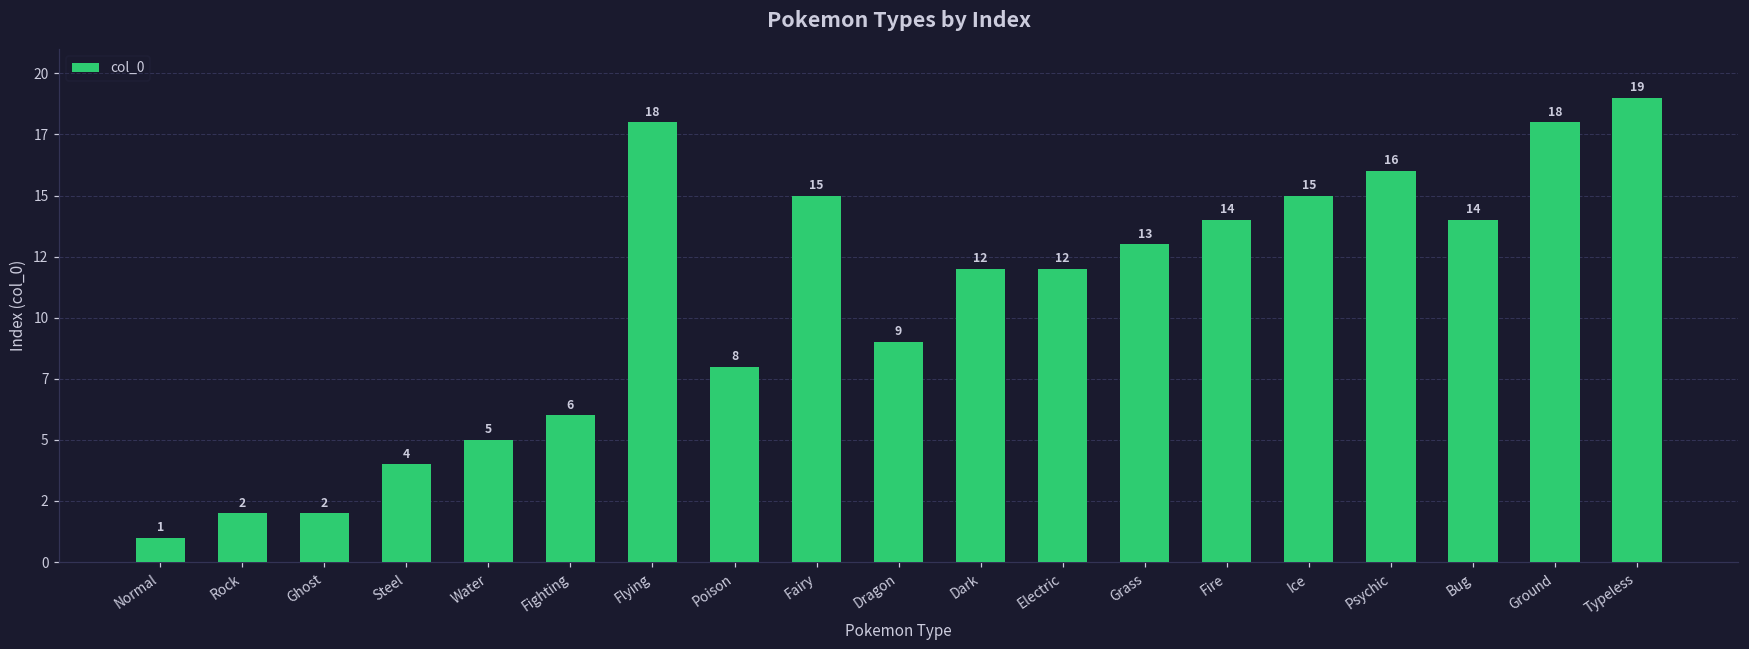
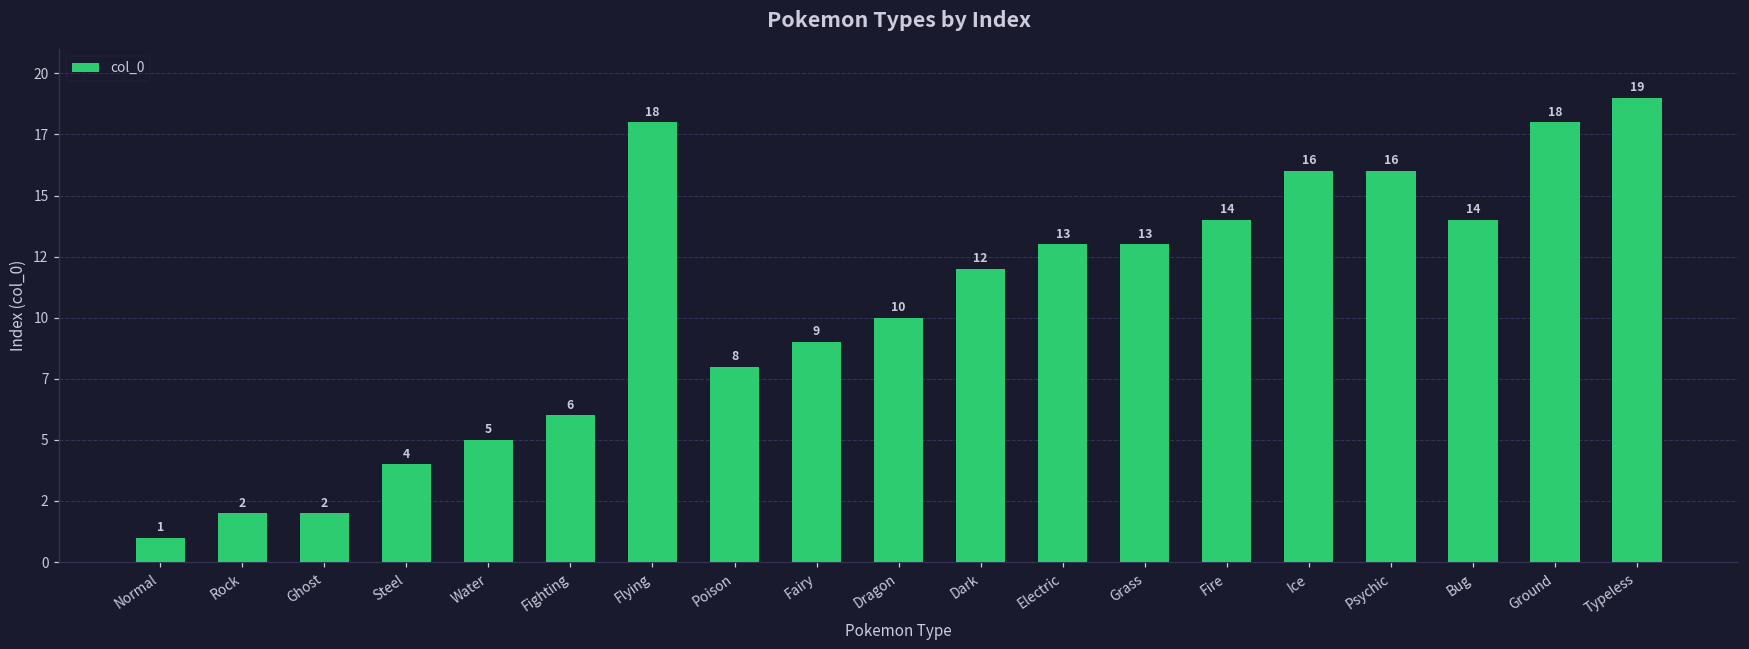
Fairy: 15 -> 9
Dragon: 9 -> 10
Electric: 12 -> 13
Ice: 15 -> 16
